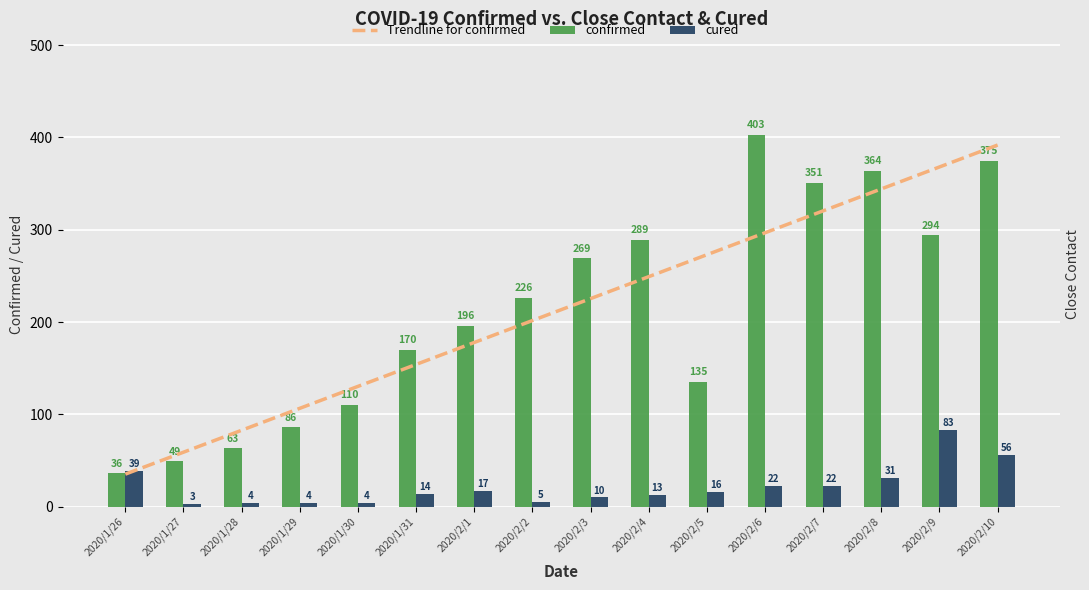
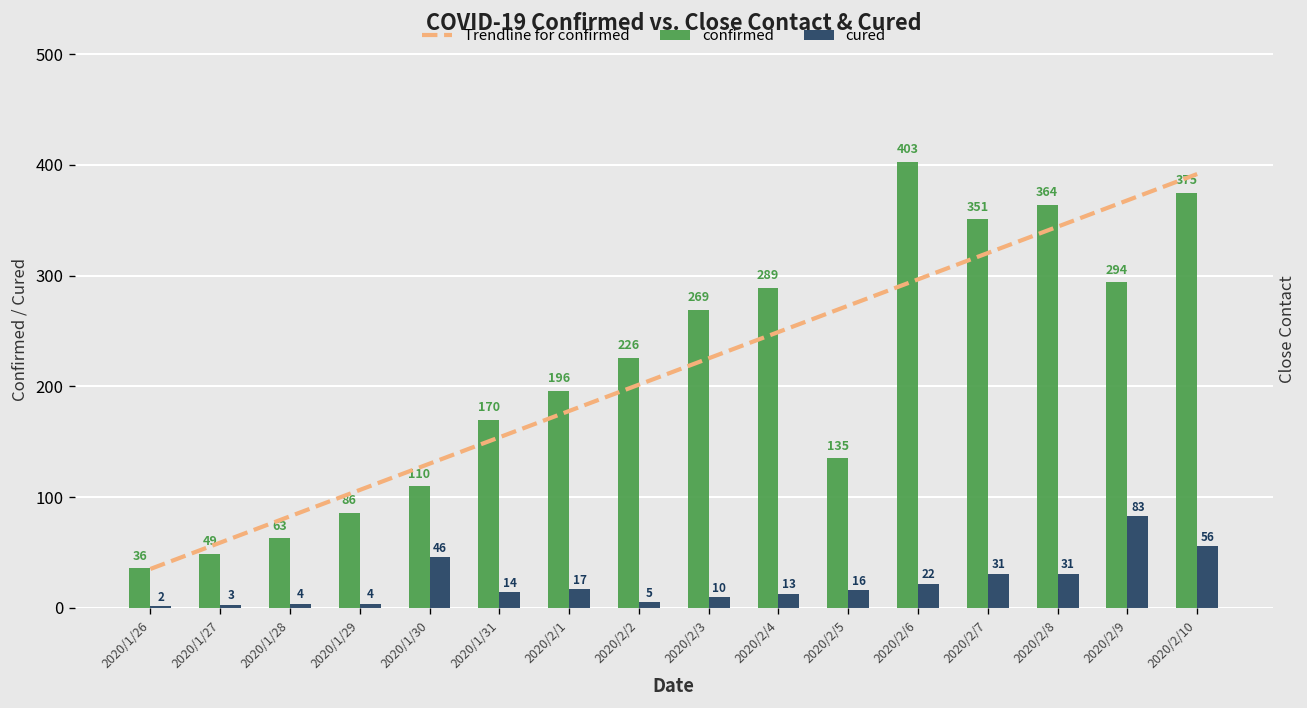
cured, 2020/1/26: 39 -> 2
cured, 2020/1/30: 4 -> 46
cured, 2020/2/7: 22 -> 31
